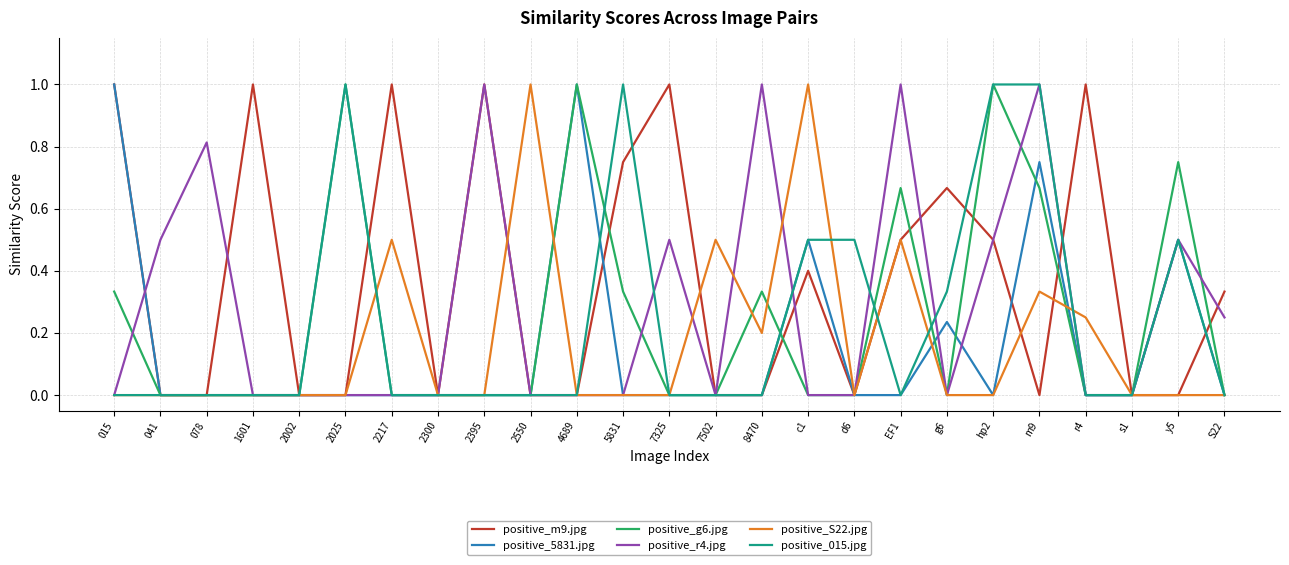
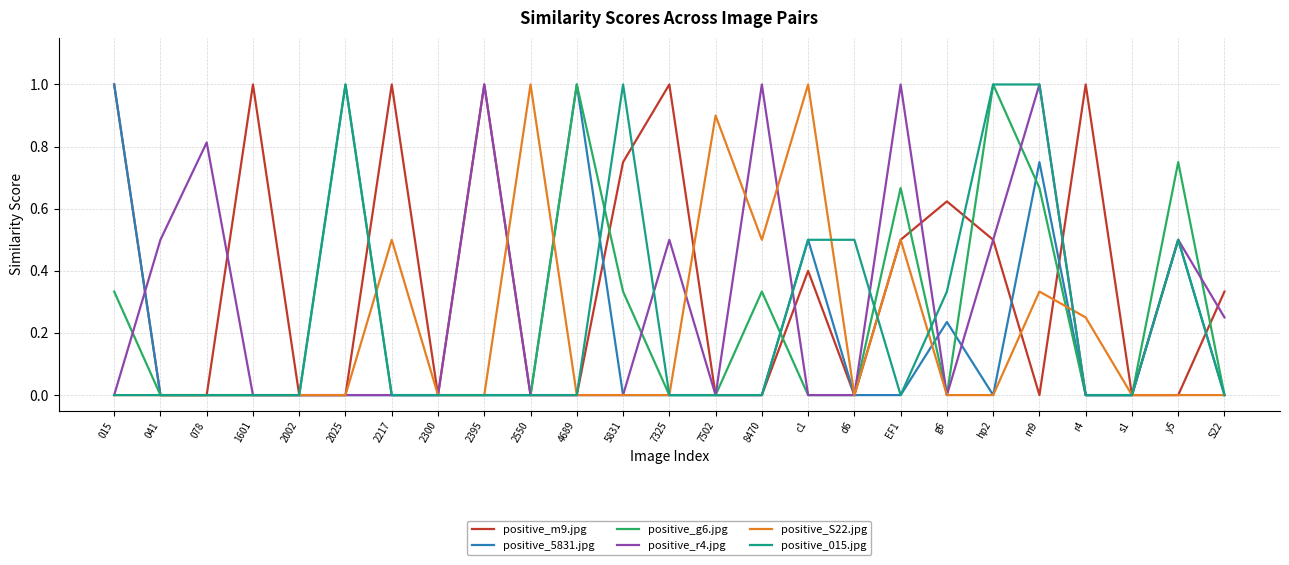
positive_S22.jpg, 7502: 0.5 -> 0.9
positive_S22.jpg, 8470: 0.2 -> 0.5
positive_m9.jpg, g6: 0.67 -> 0.62
